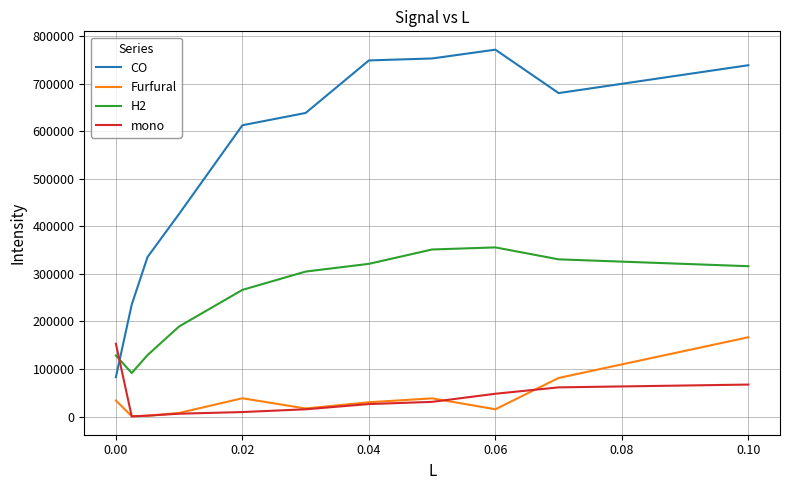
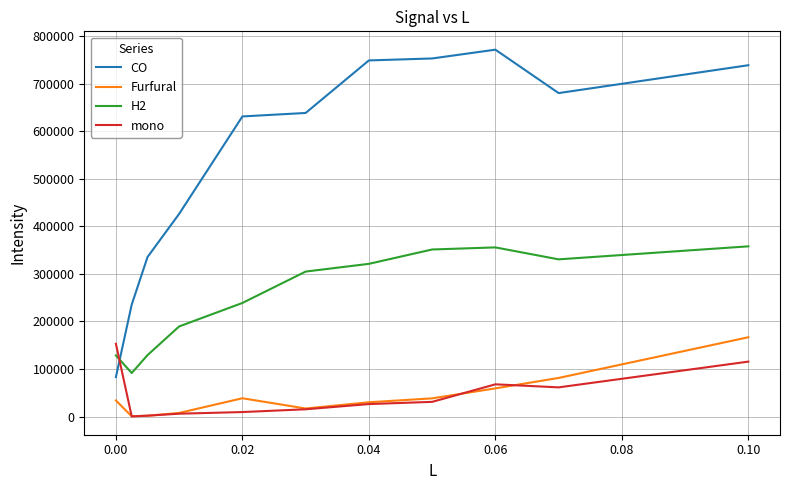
CO, 0.02: 610000 -> 630000
H2, 0.02: 270000 -> 240000
Furfural, 0.06: 20000 -> 60000
mono, 0.06: 50000 -> 70000
H2, 0.10: 320000 -> 360000
mono, 0.10: 70000 -> 120000
